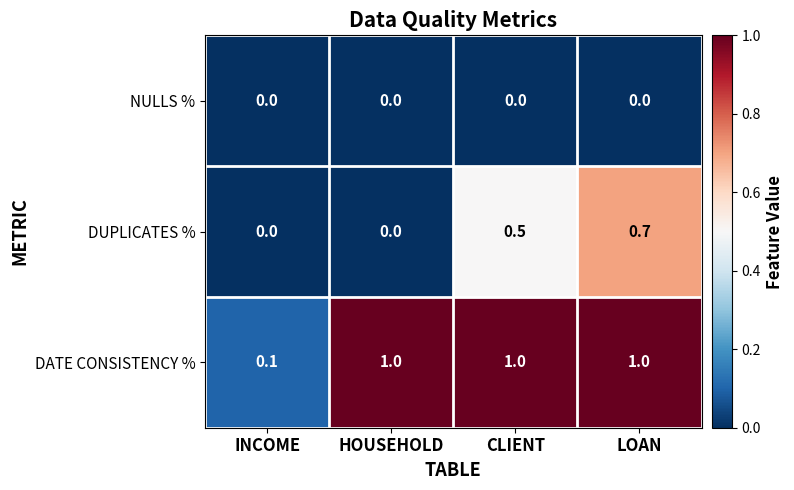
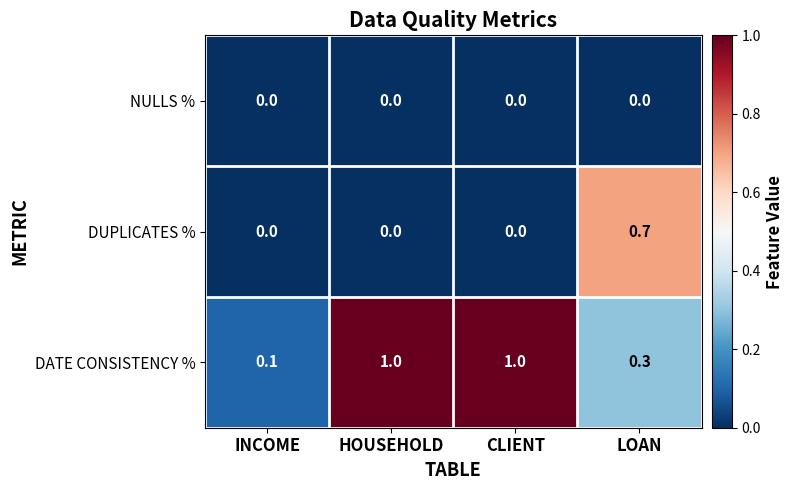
DUPLICATES %, CLIENT: 0.5 -> 0.0
DATE CONSISTENCY %, LOAN: 1.0 -> 0.3
